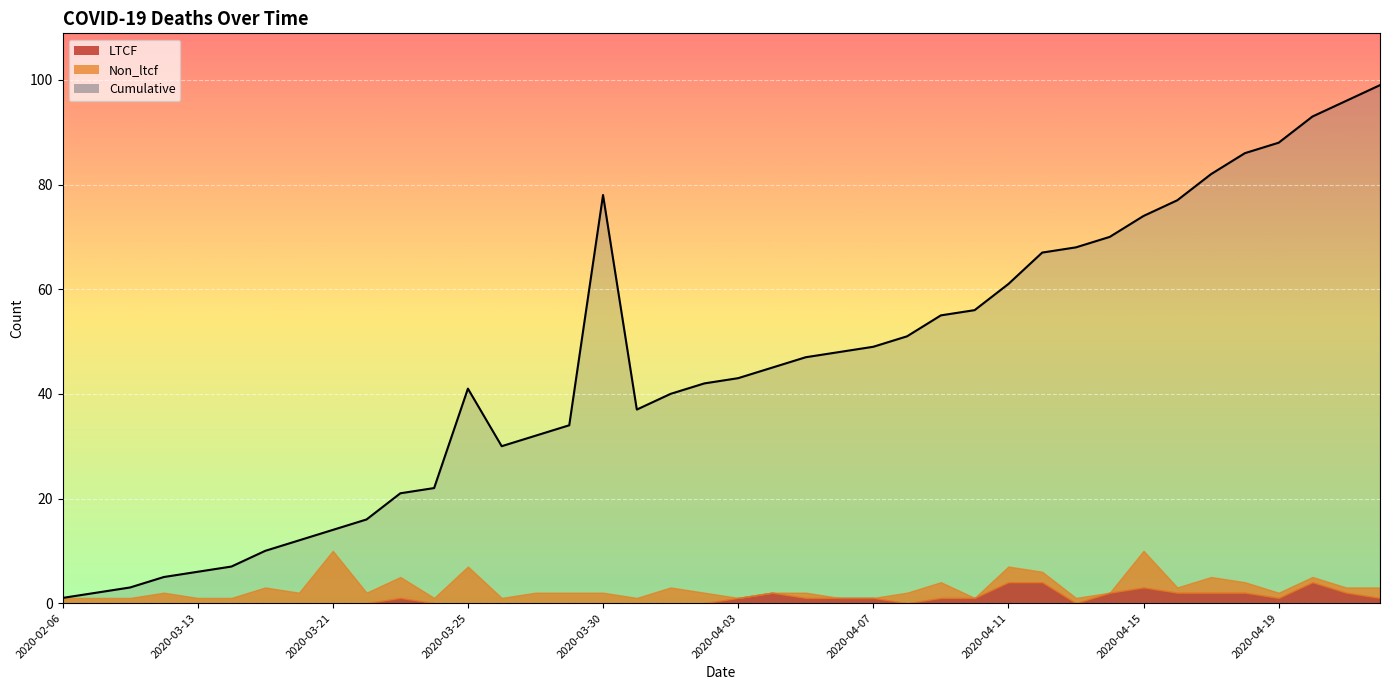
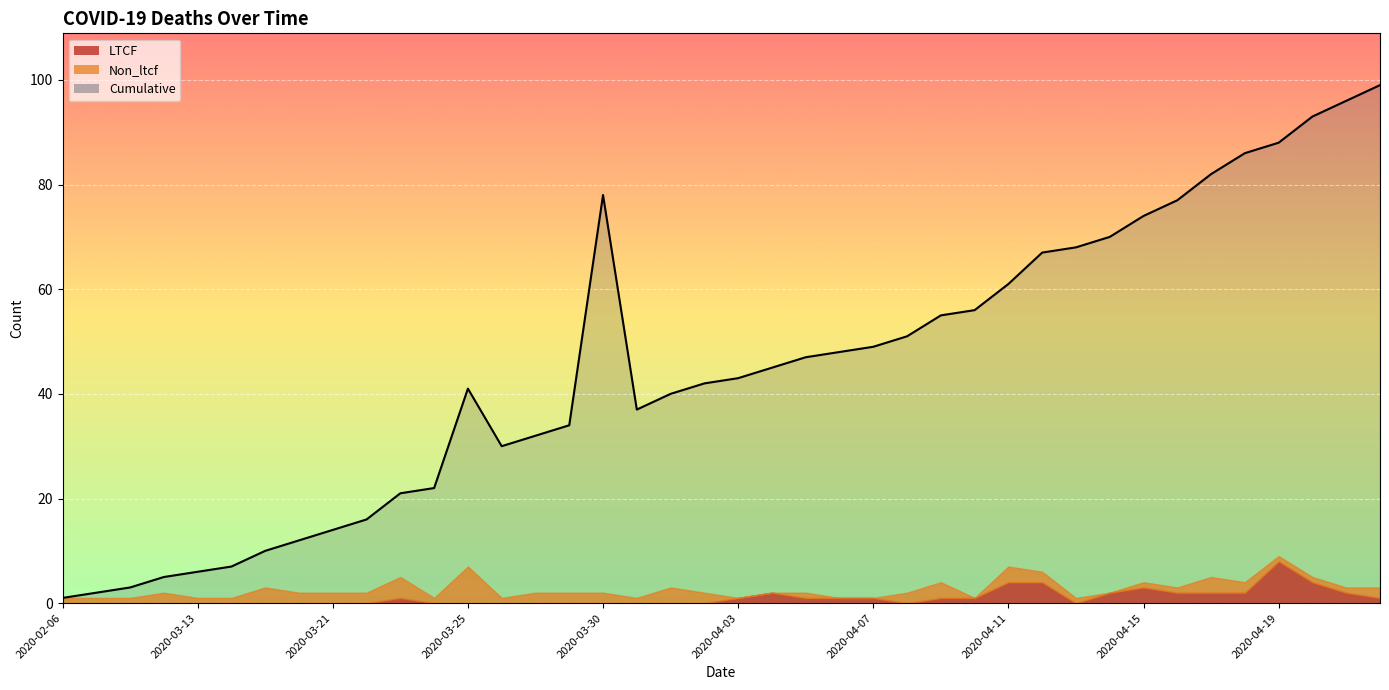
Non_ltcf, 2020-03-21: 10 -> 2
Non_ltcf, 2020-04-15: 7 -> 1
LTCF, 2020-04-19: 1 -> 8
